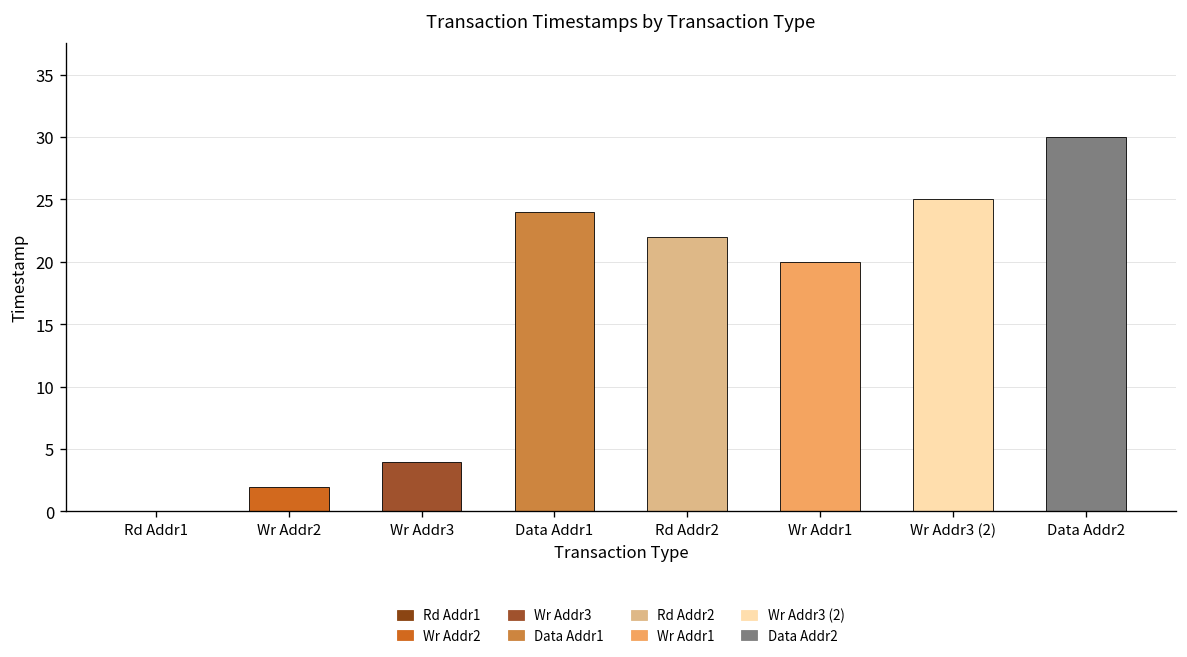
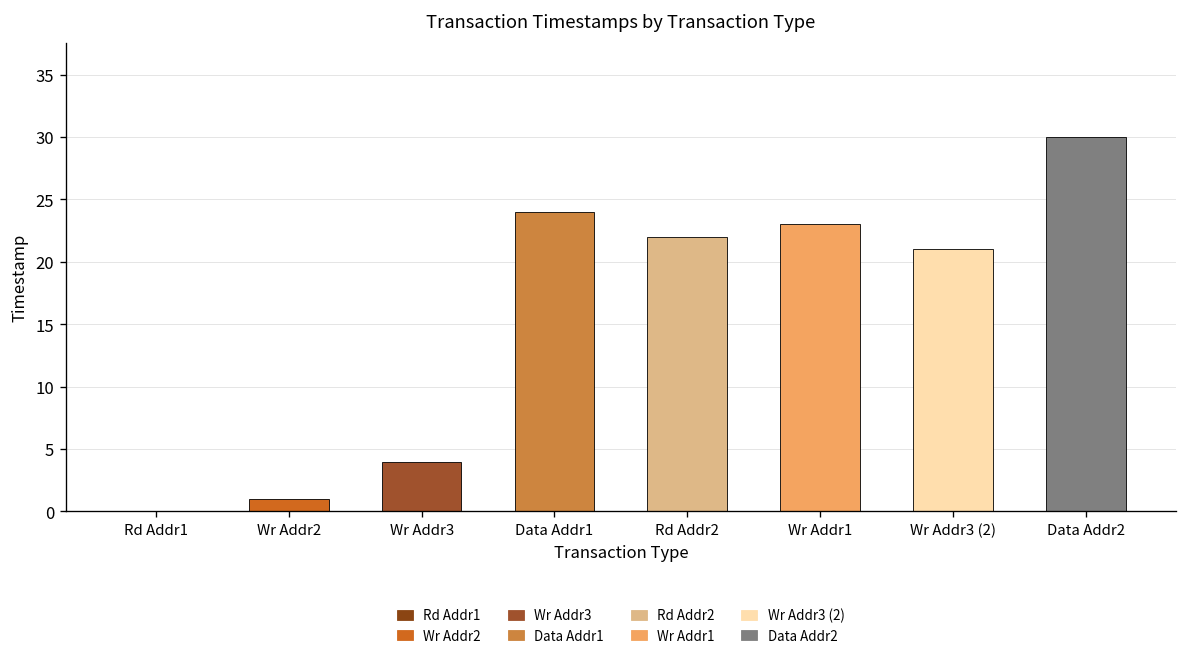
Wr Addr2: 2 -> 1
Wr Addr1: 20 -> 23
Wr Addr3 (2): 25 -> 21
